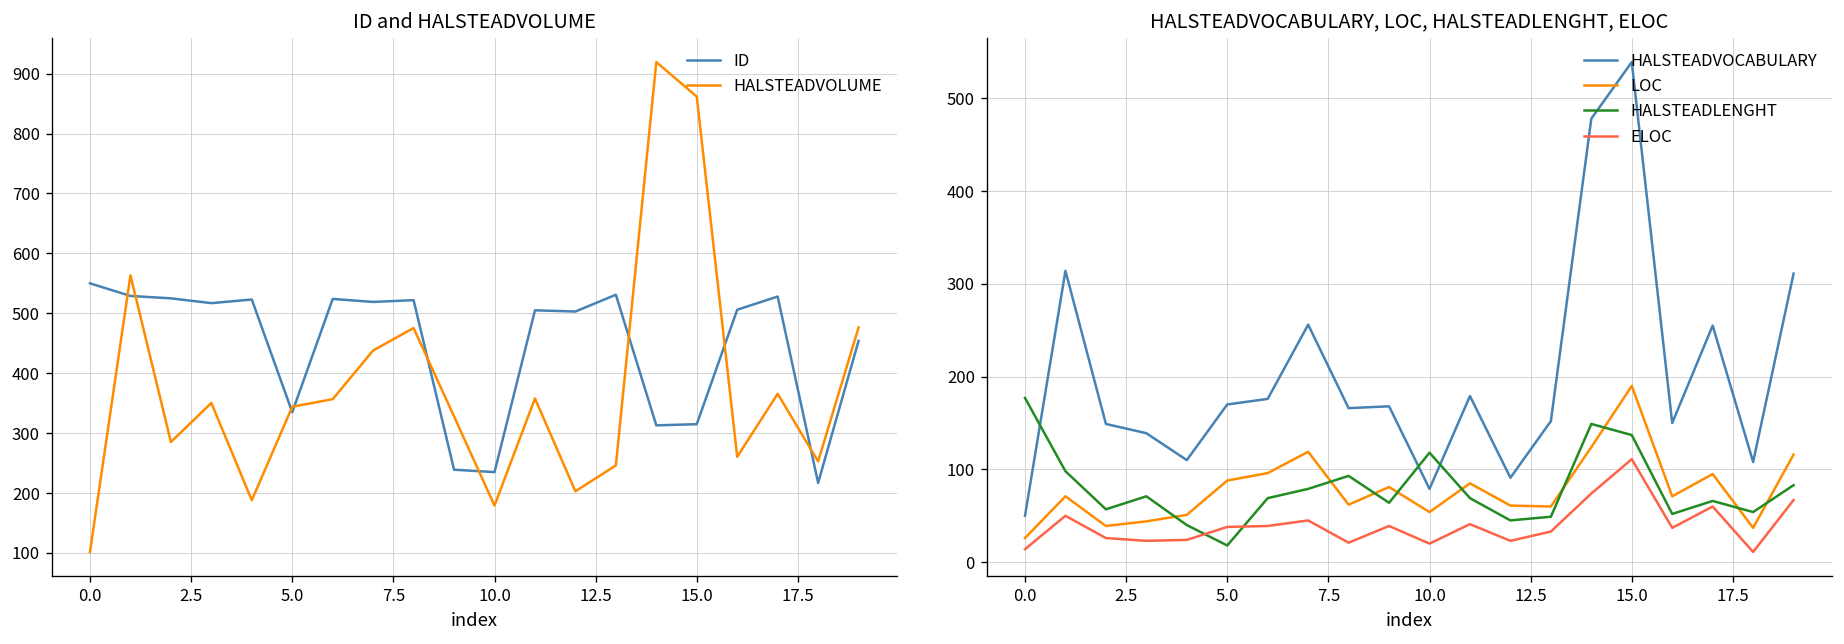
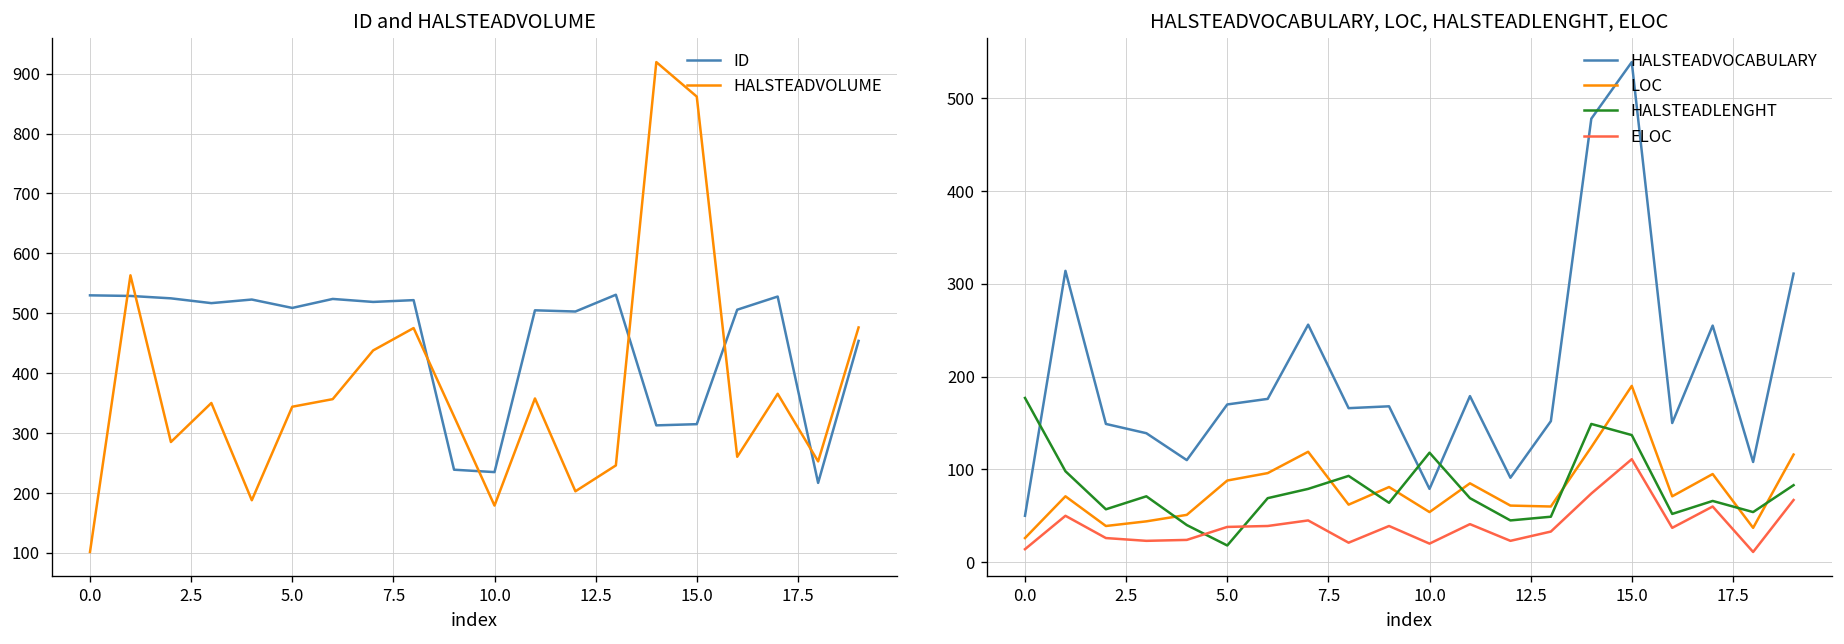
ID and HALSTEADVOLUME, ID, 0.0: 550 -> 530
ID and HALSTEADVOLUME, ID, 5.0: 340 -> 510
